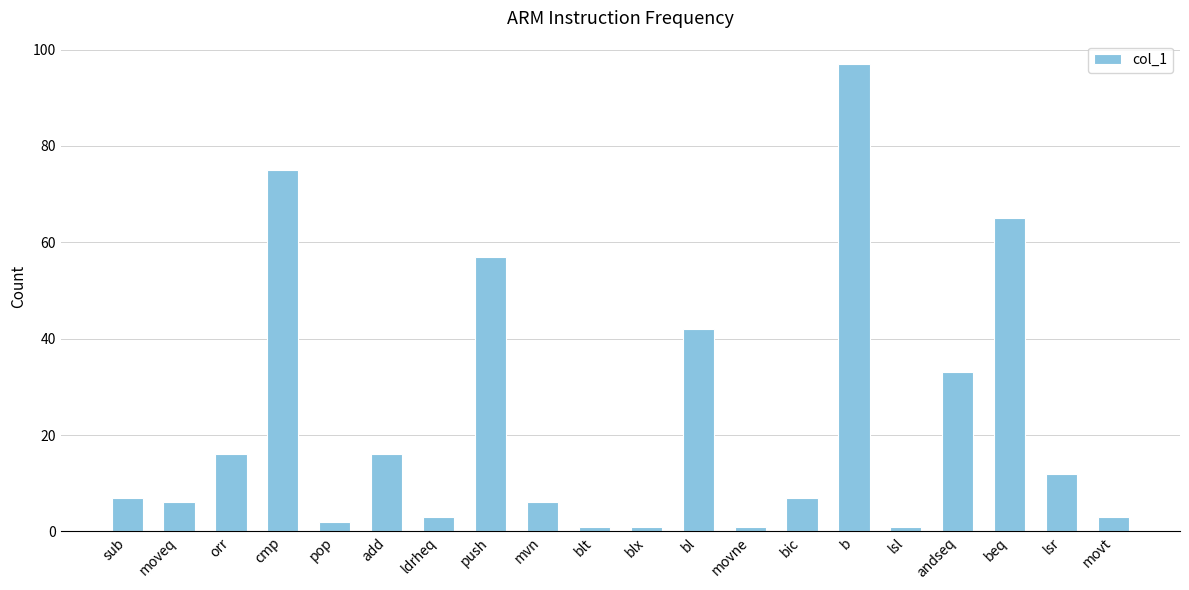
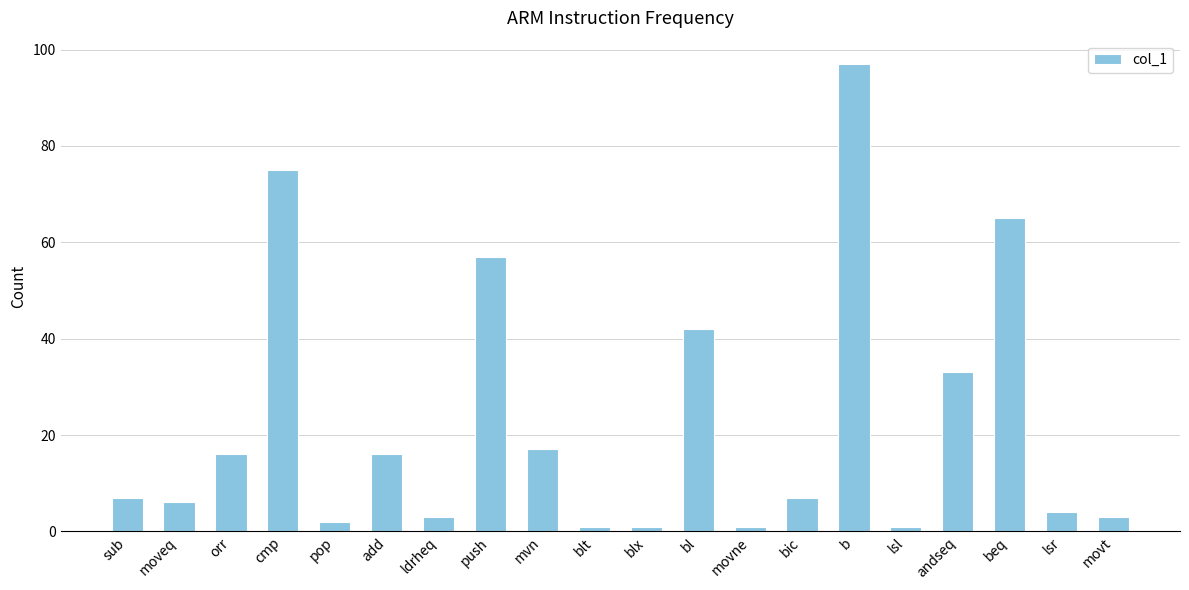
mvn: 6 -> 17
lsr: 12 -> 4
